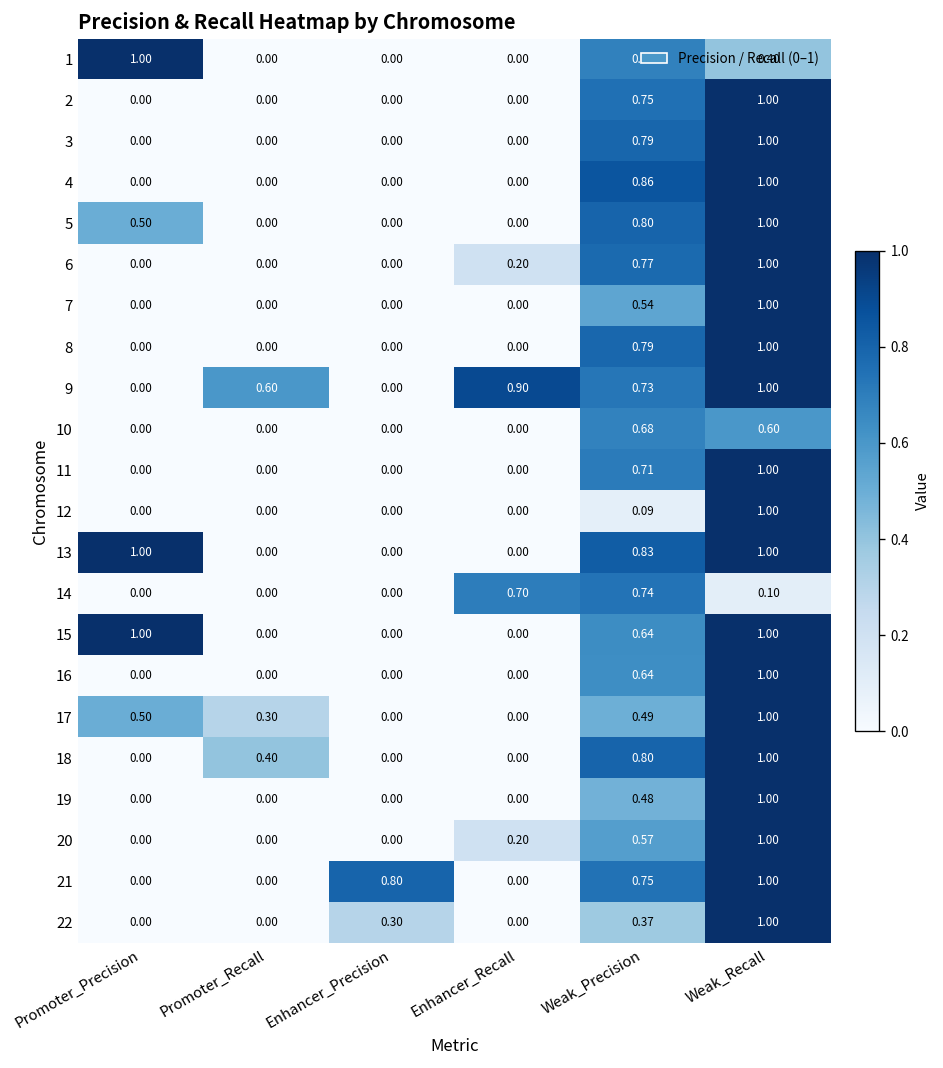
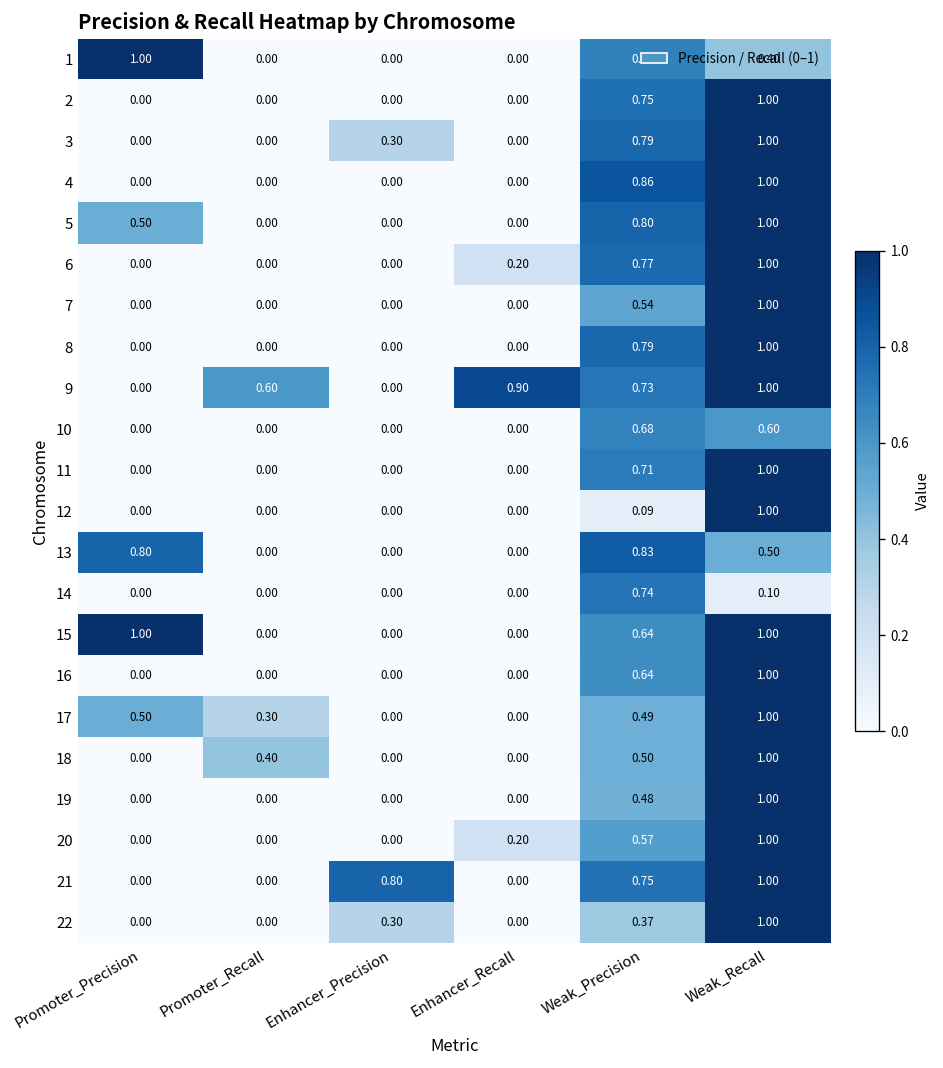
3, Enhancer_Precision: 0.00 -> 0.30
13, Promoter_Precision: 1.00 -> 0.80
13, Weak_Recall: 1.00 -> 0.50
14, Enhancer_Recall: 0.70 -> 0.00
18, Weak_Precision: 0.80 -> 0.50
